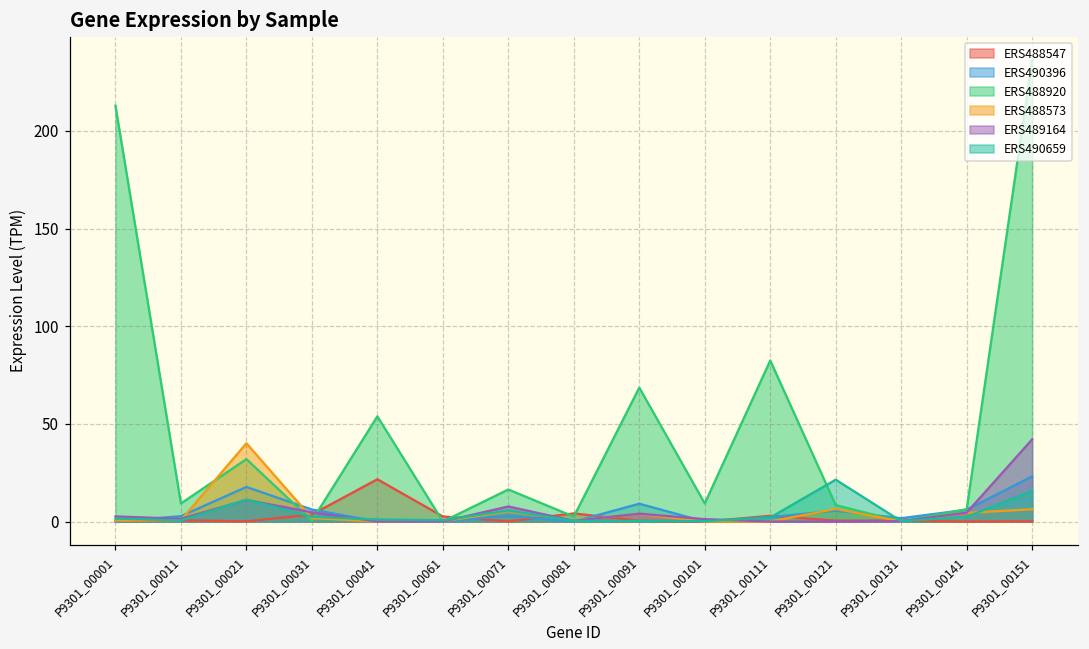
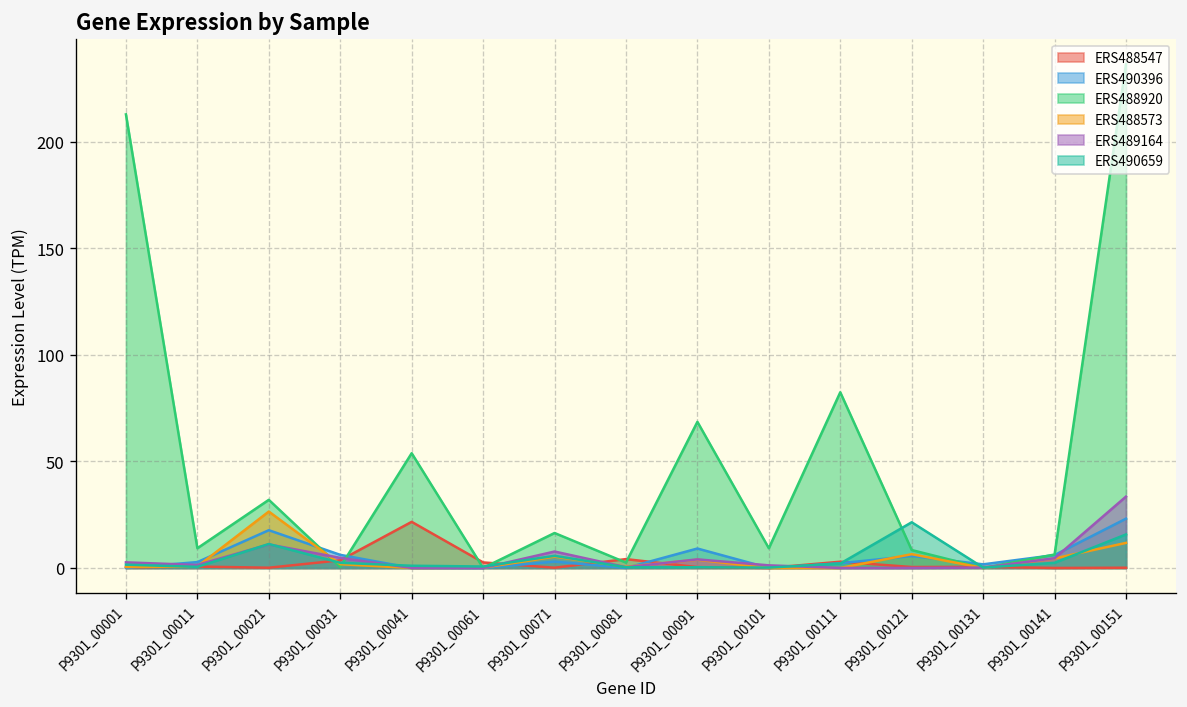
ERS488573, P9301_00021: 40 -> 26
ERS488573, P9301_00151: 6 -> 12
ERS489164, P9301_00151: 42 -> 33
